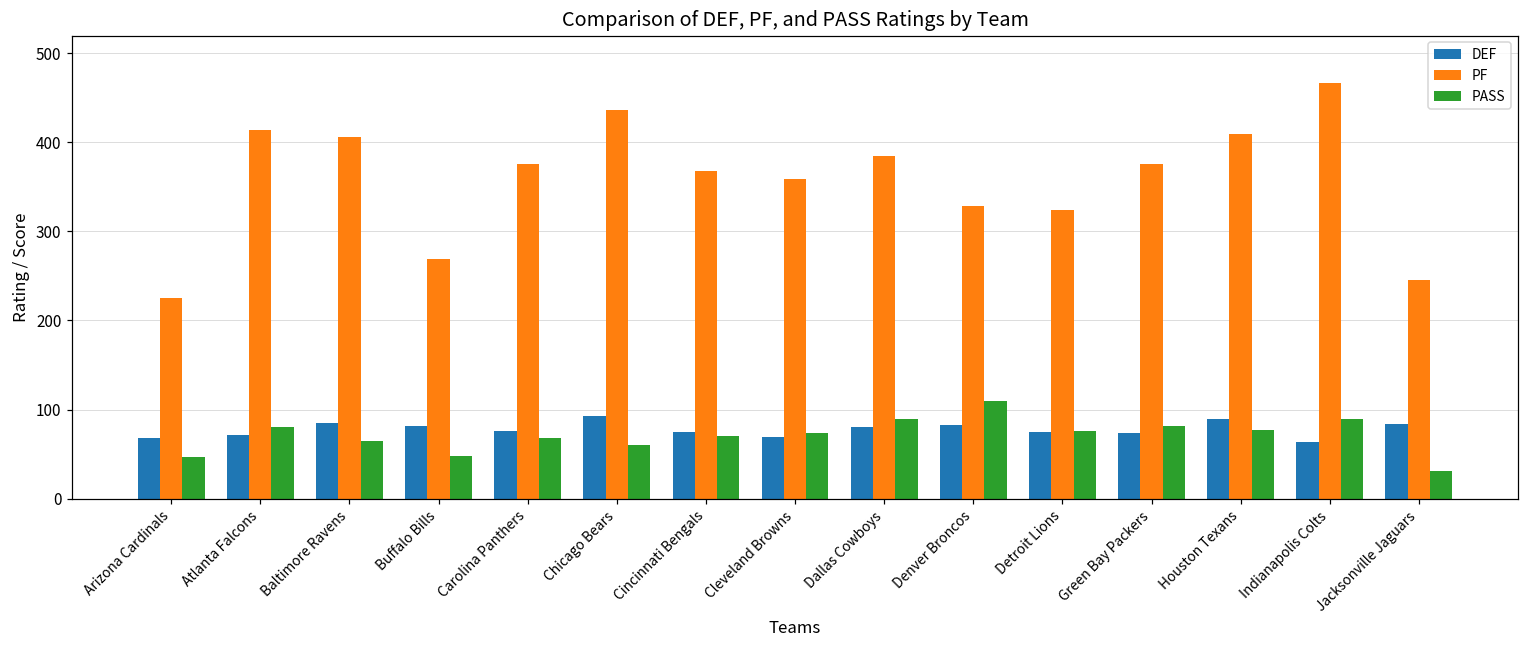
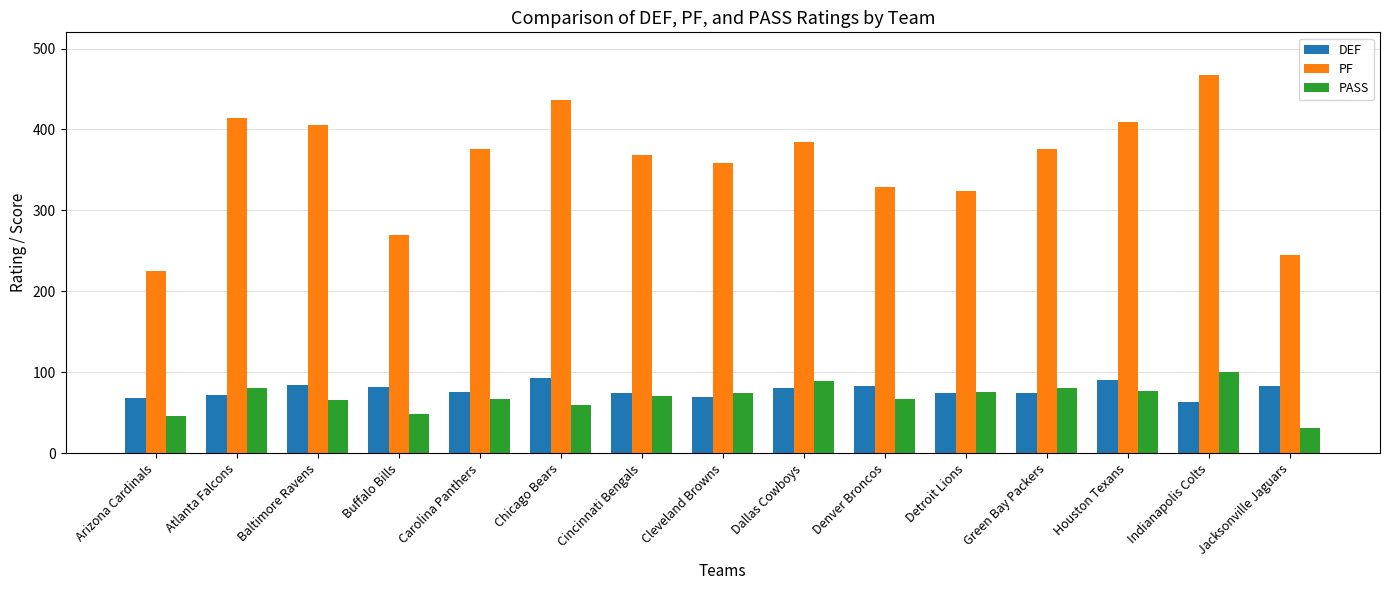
PASS, Denver Broncos: 110 -> 70
PASS, Indianapolis Colts: 90 -> 100
